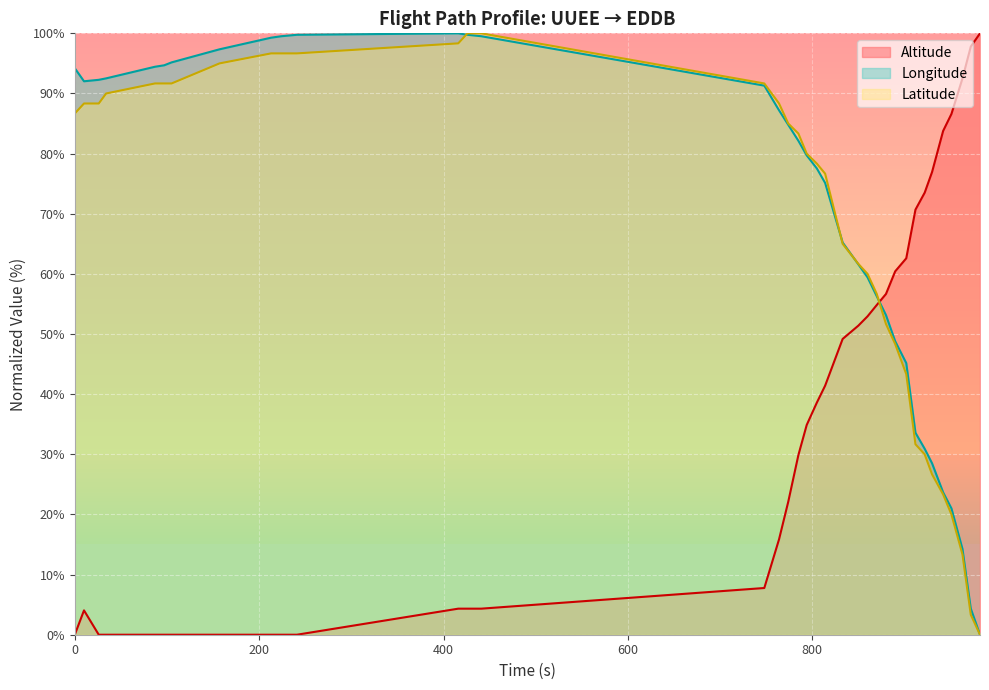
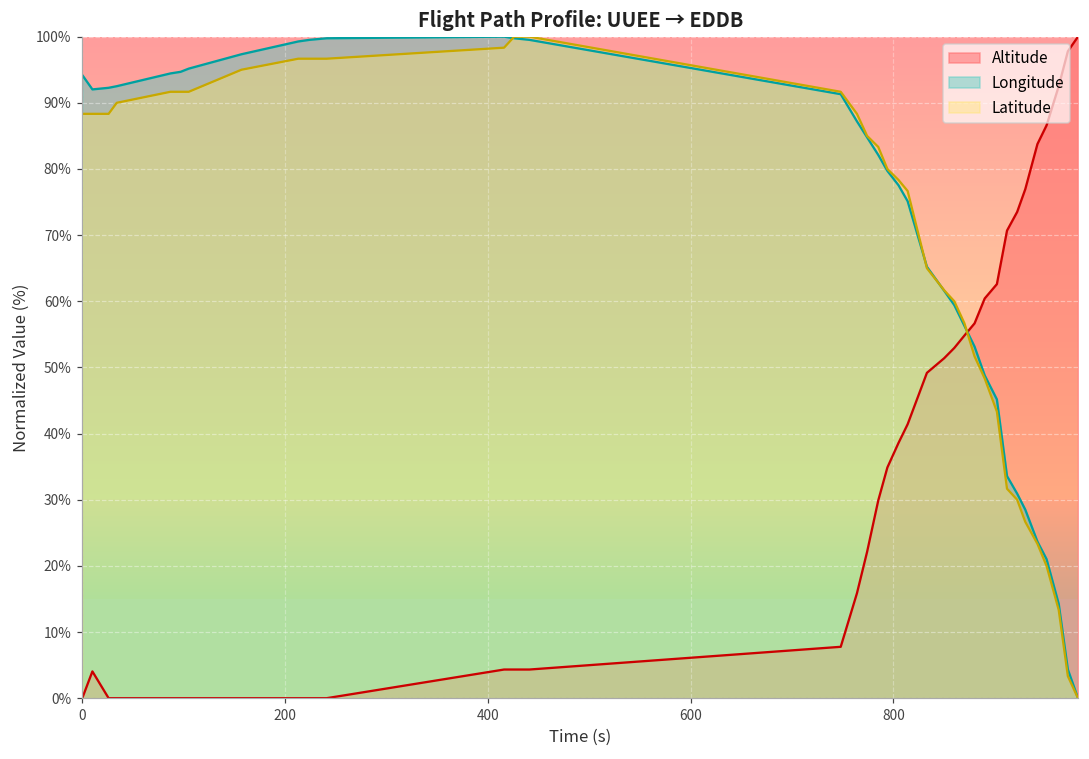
Latitude, 0: 87% -> 88%
